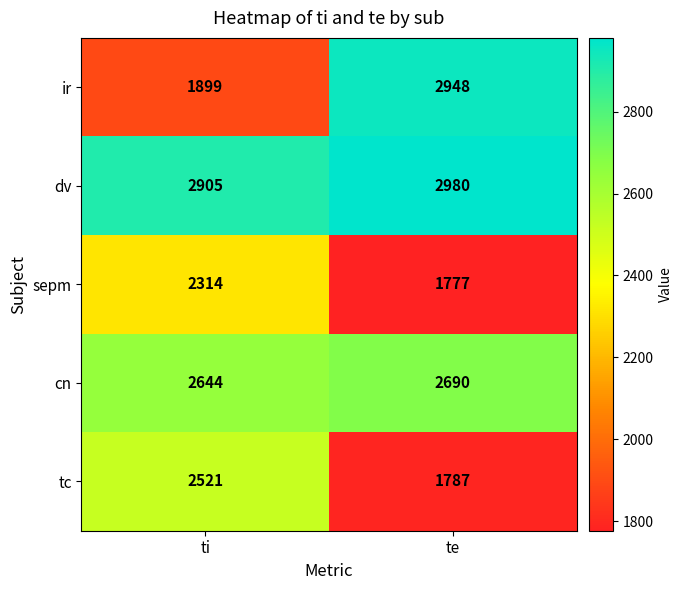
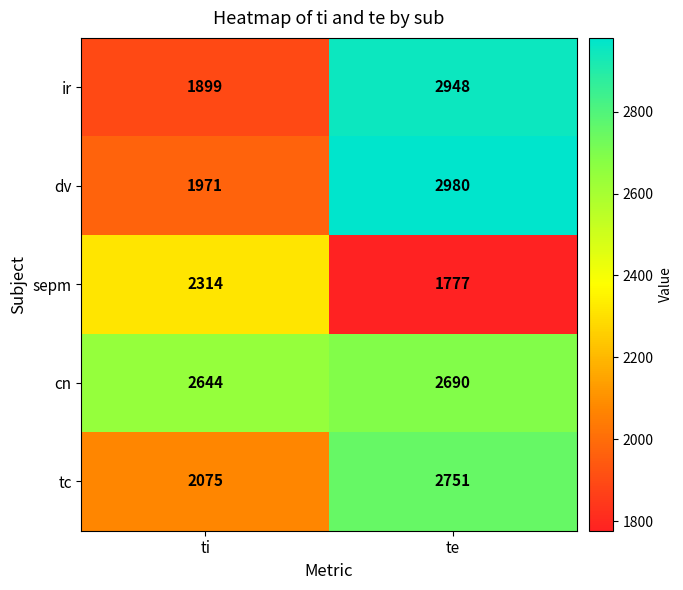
dv, ti: 2905 -> 1971
tc, ti: 2521 -> 2075
tc, te: 1787 -> 2751
